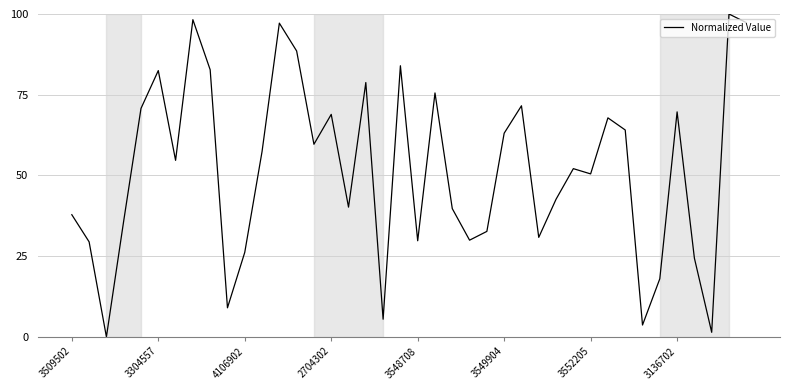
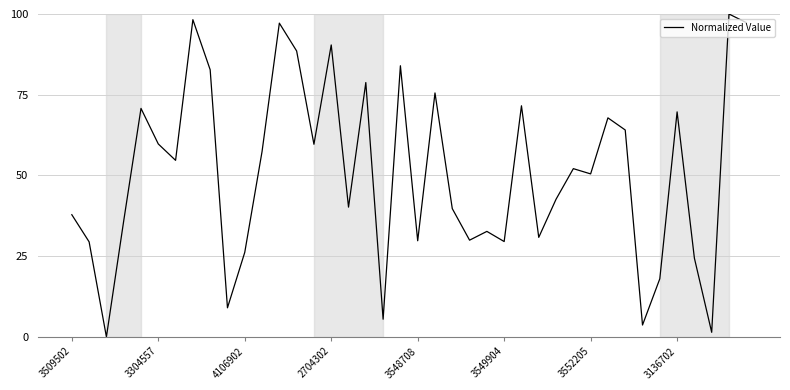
3304557: 82 -> 60
2704302: 69 -> 90
3549904: 63 -> 30
